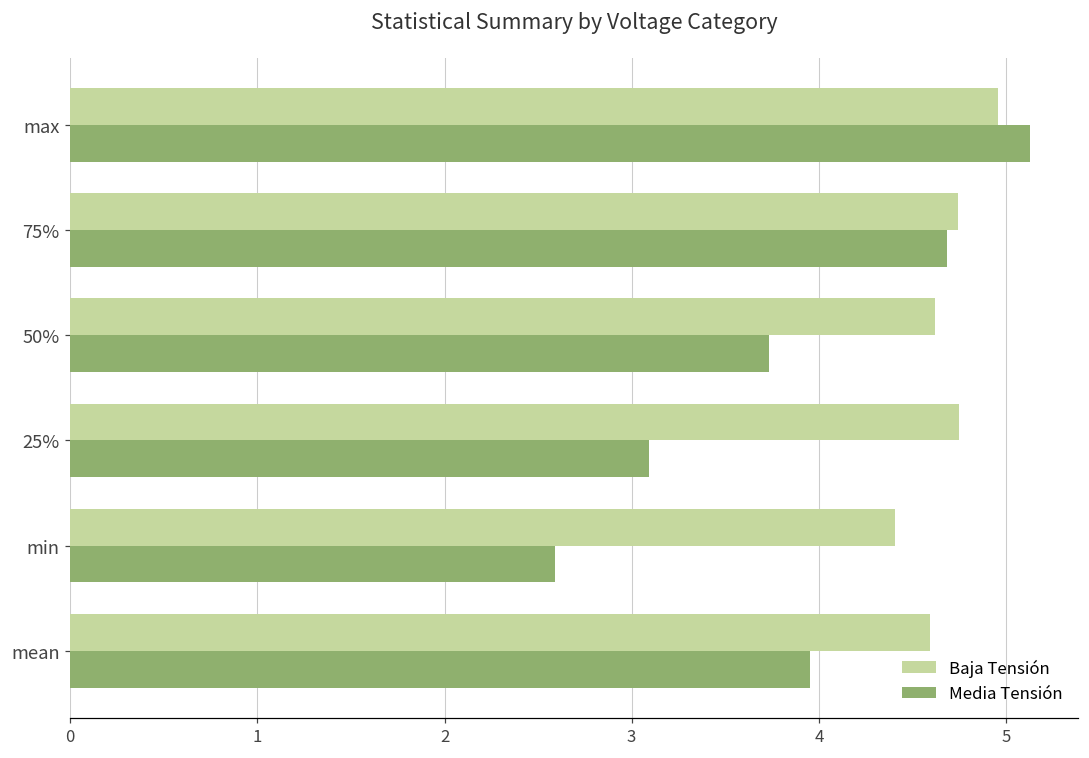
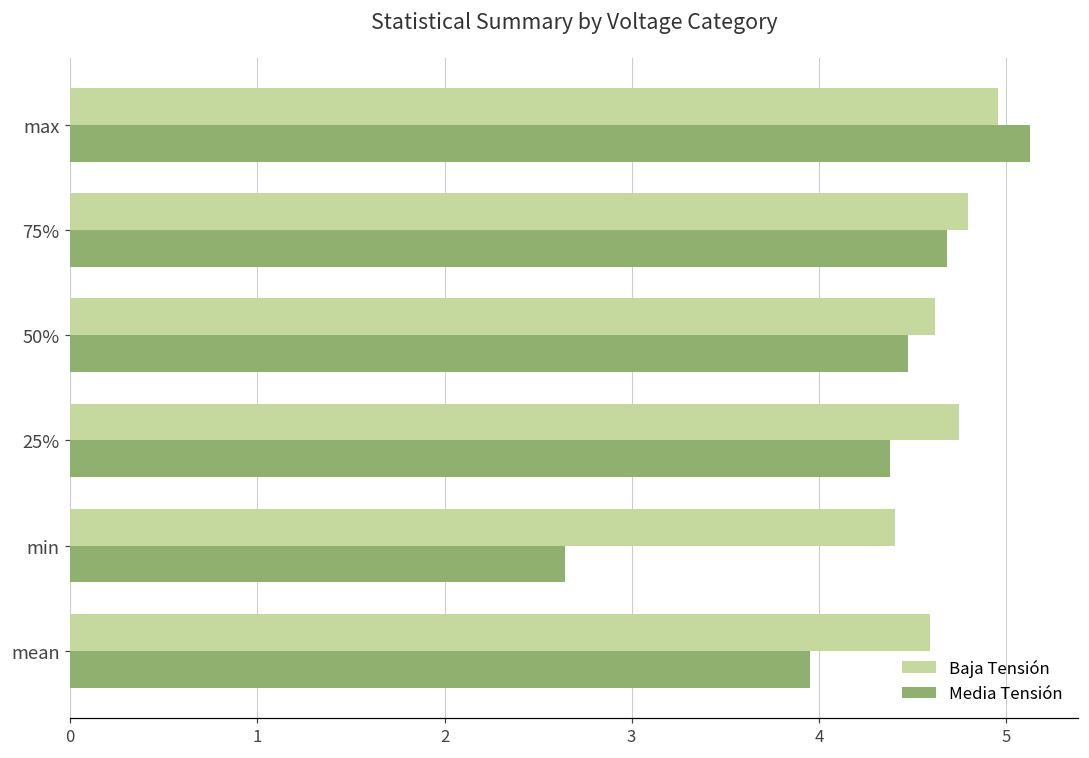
Baja Tensión, 75%: 4.74 -> 4.80
Media Tensión, 50%: 3.73 -> 4.47
Media Tensión, 25%: 3.09 -> 4.38
Media Tensión, min: 2.59 -> 2.64
